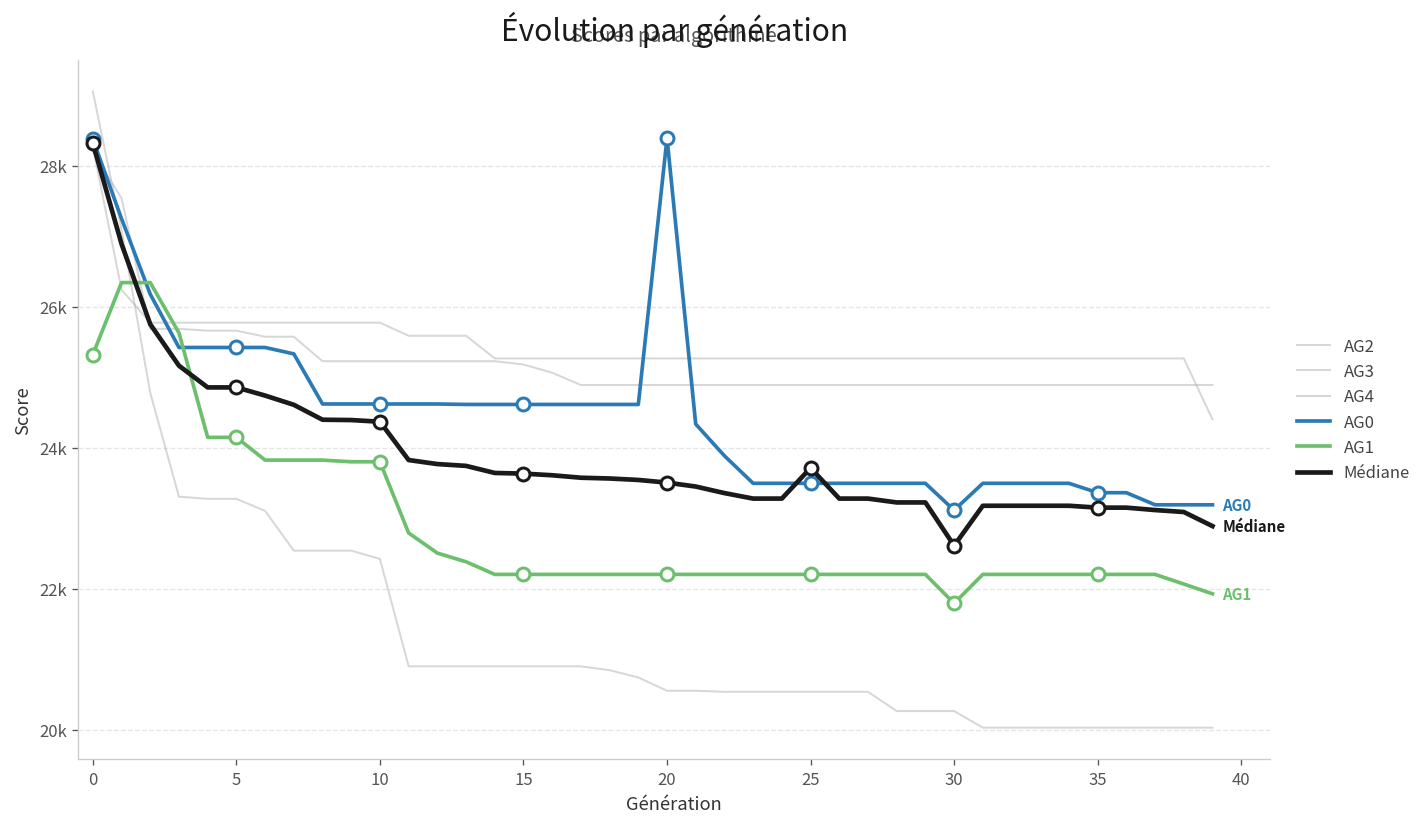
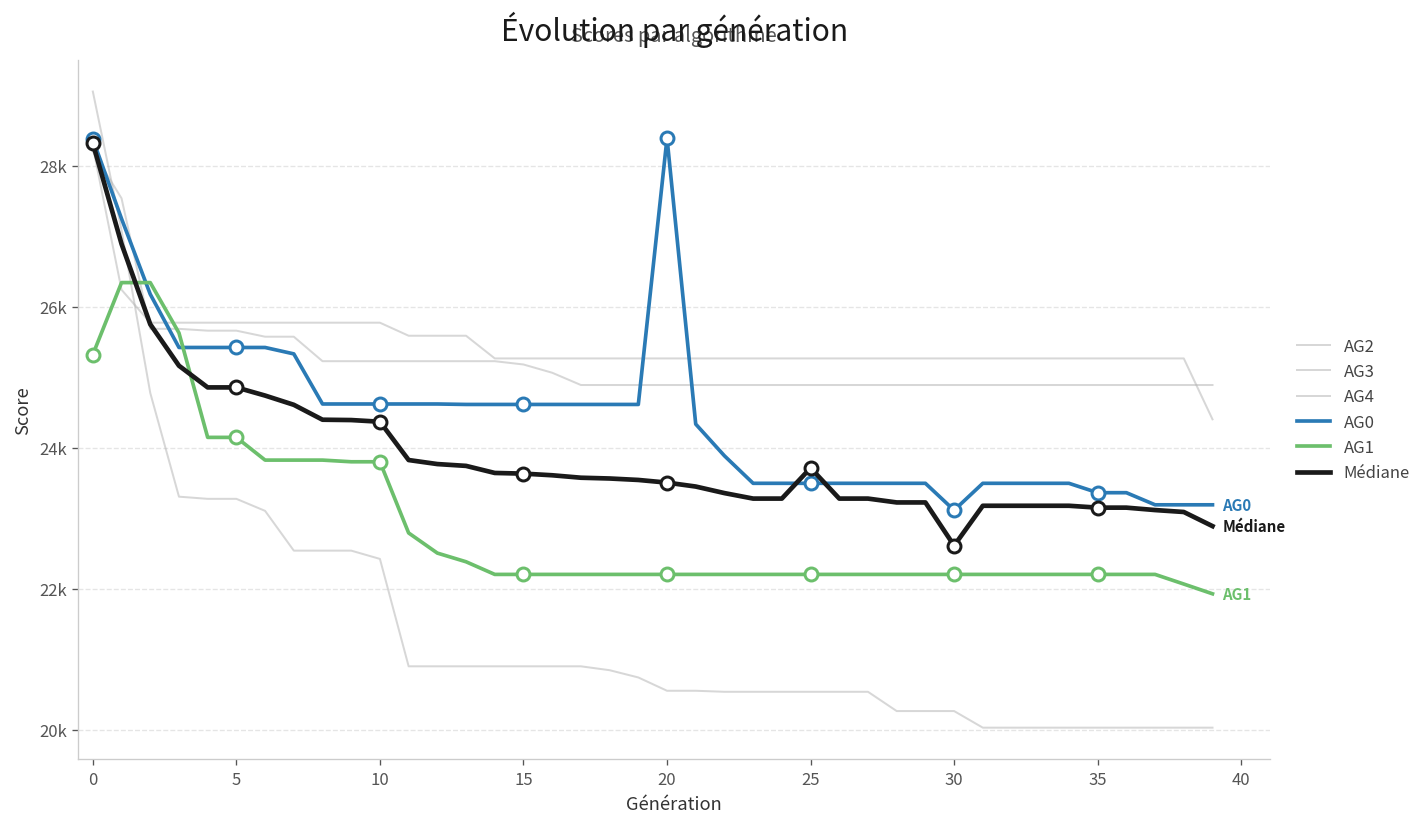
AG1, 30: 21800 -> 22200
